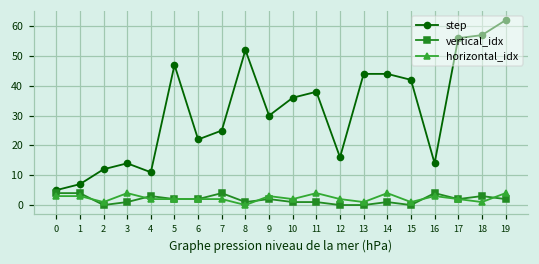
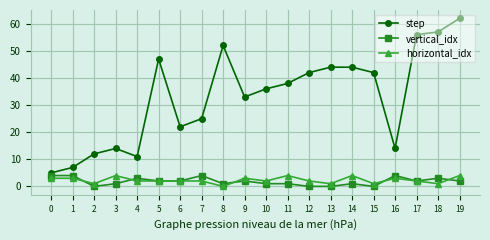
step, 9: 30 -> 33
step, 12: 16 -> 42
